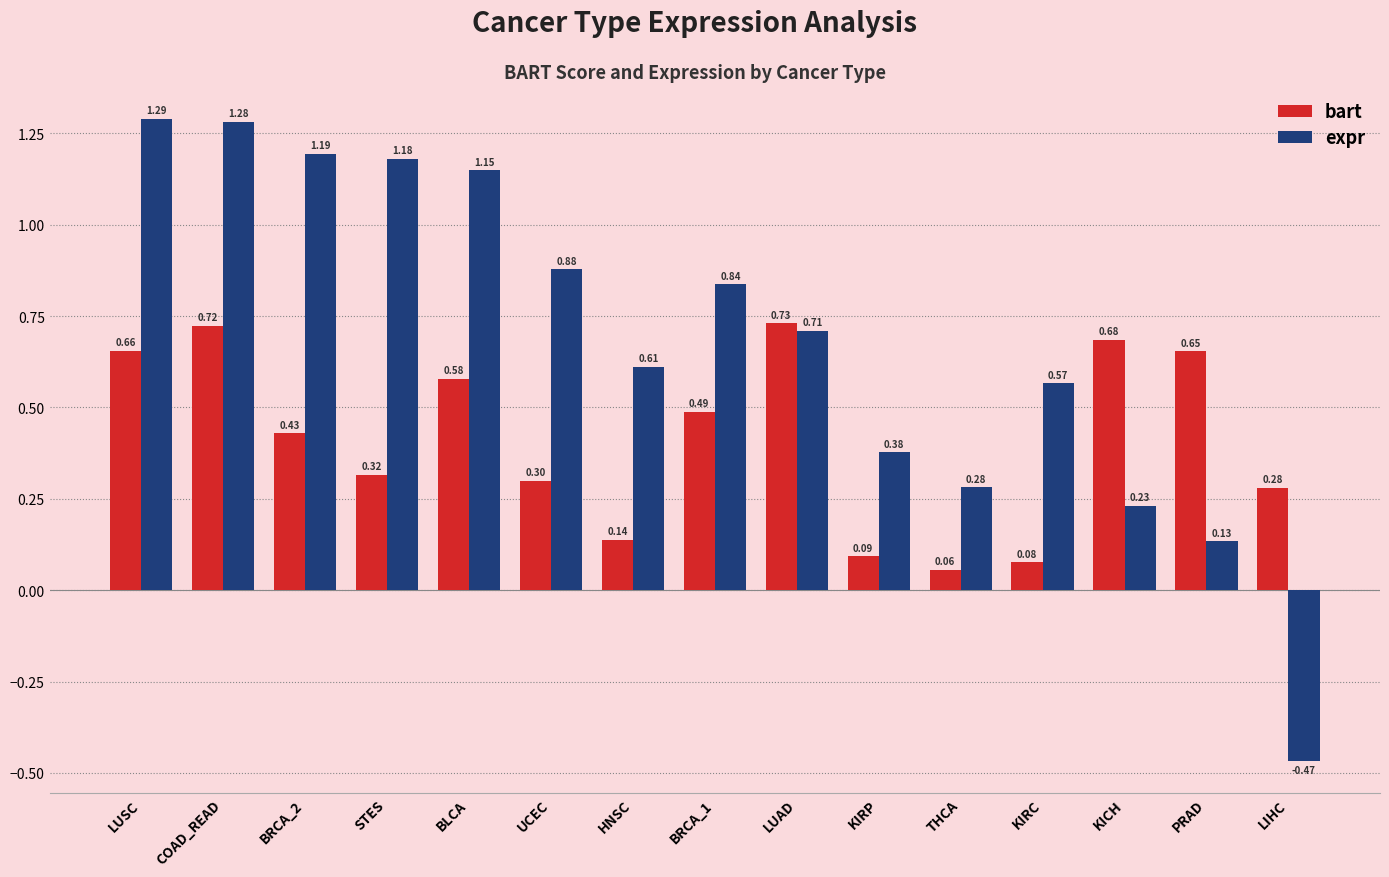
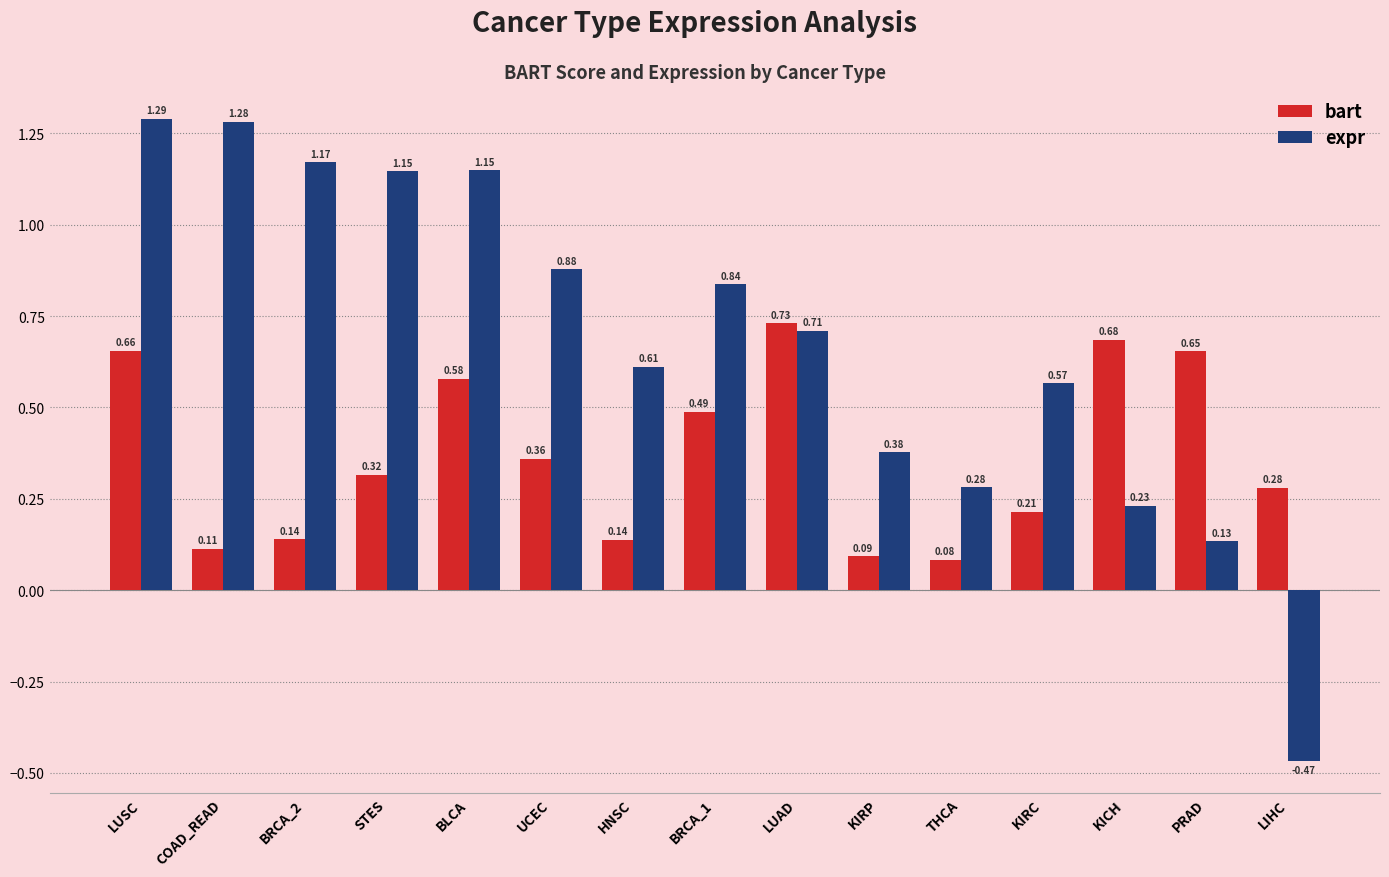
bart, COAD_READ: 0.72 -> 0.11
bart, BRCA_2: 0.43 -> 0.14
expr, BRCA_2: 1.19 -> 1.17
expr, STES: 1.18 -> 1.15
bart, UCEC: 0.30 -> 0.36
bart, THCA: 0.06 -> 0.08
bart, KIRC: 0.08 -> 0.21
